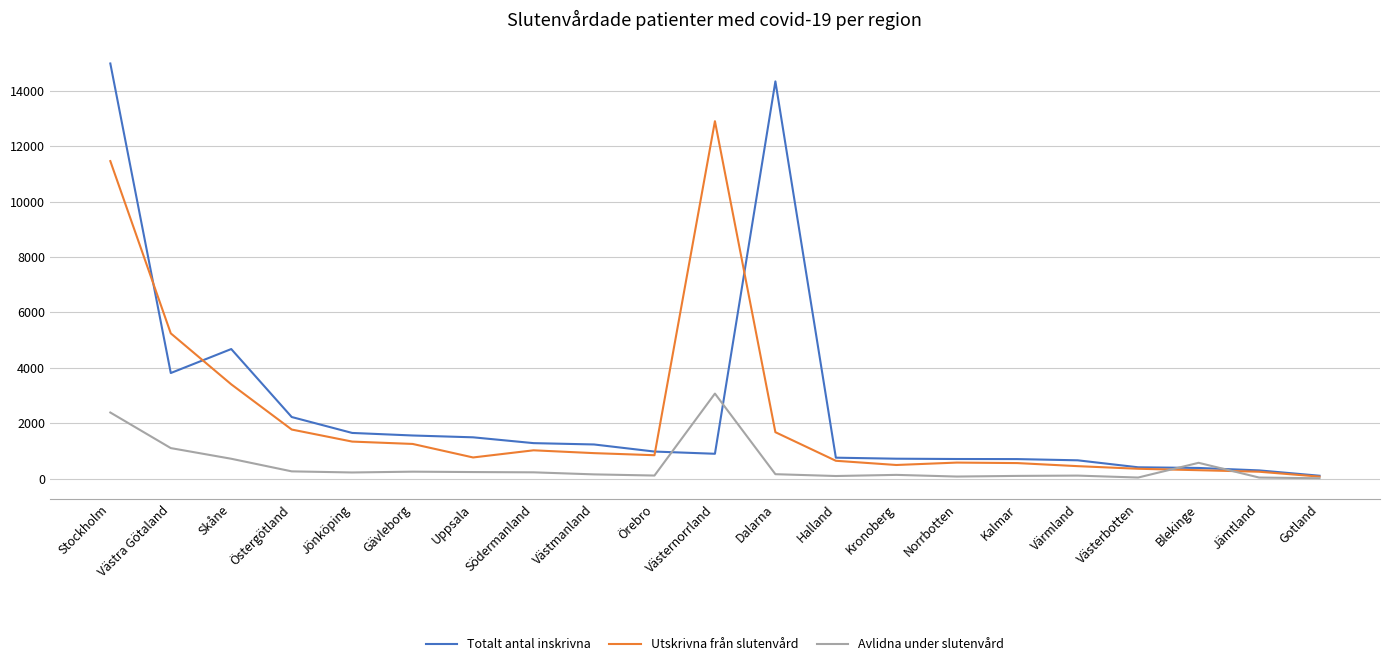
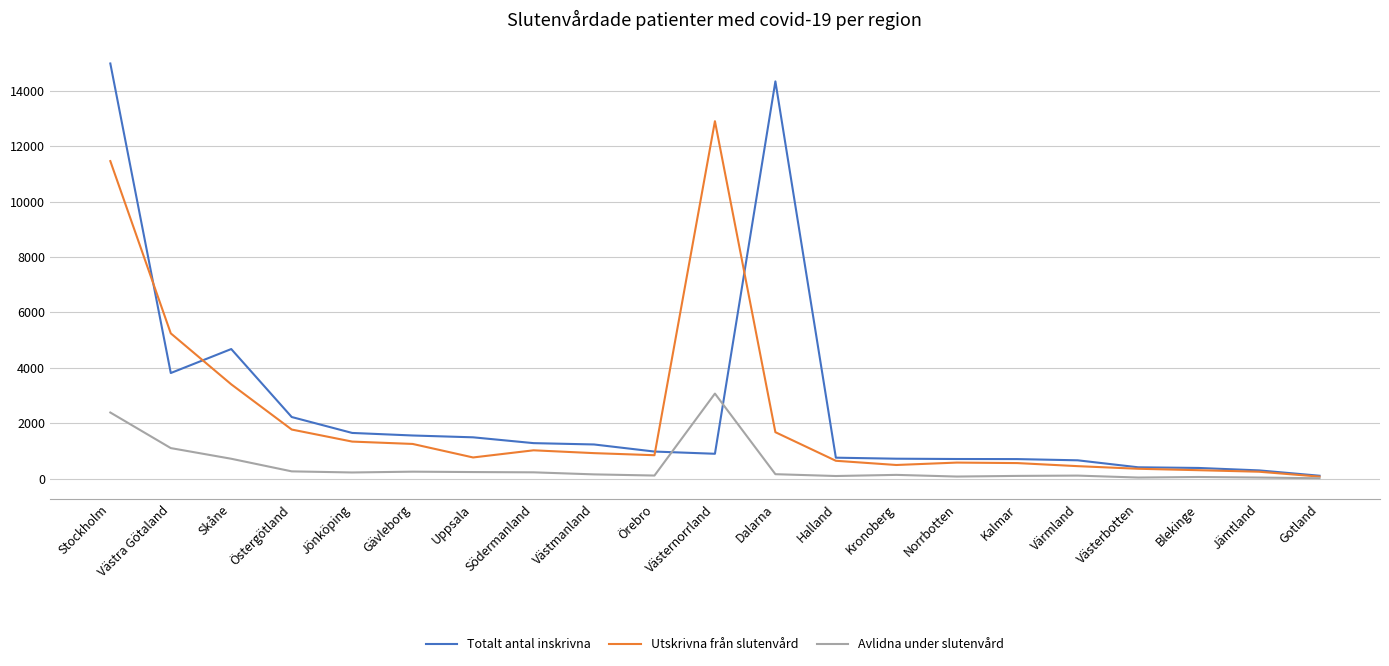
Avlidna under slutenvård, Blekinge: 600 -> 100
